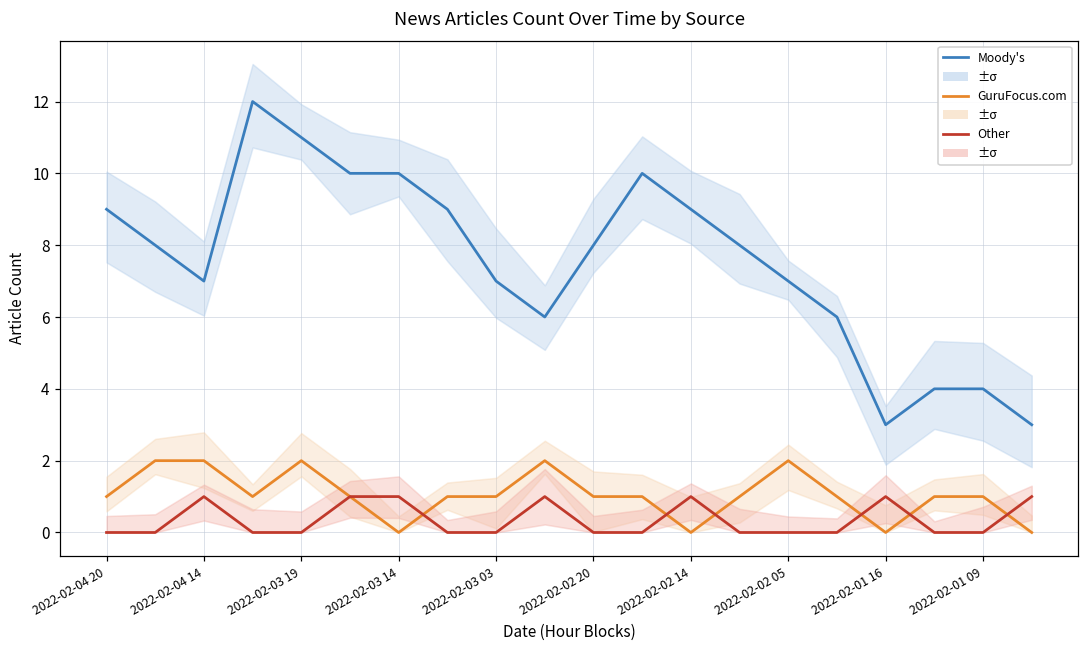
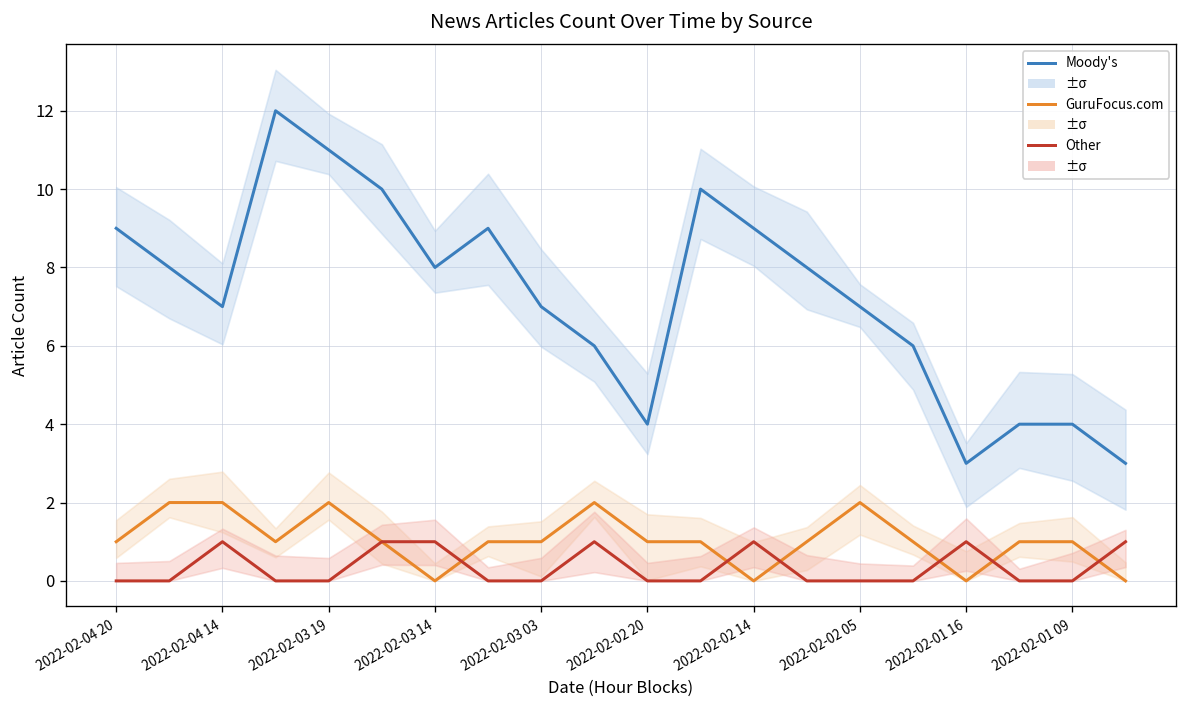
Moody's, 2022-02-03 14: 10 -> 8
Moody's, 2022-02-02 20: 8 -> 4
